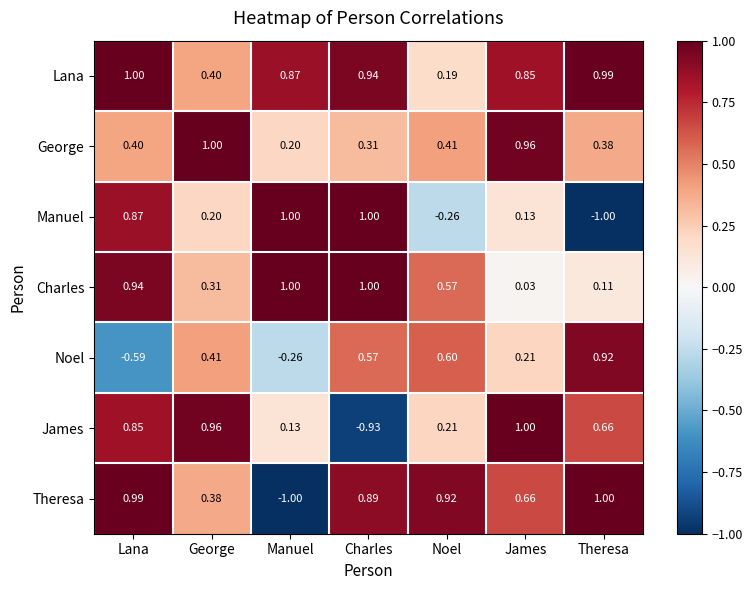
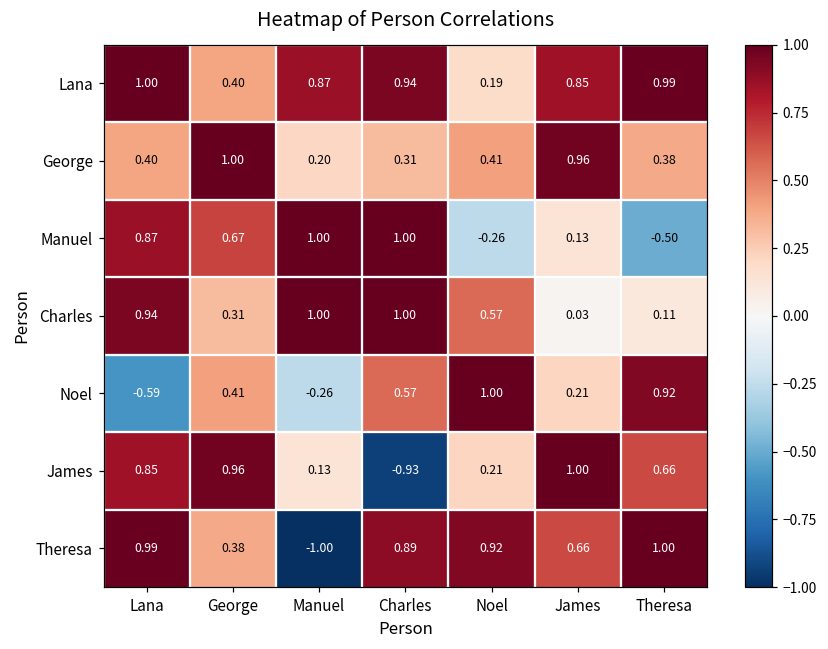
Manuel, George: 0.20 -> 0.67
Manuel, Theresa: -1.00 -> -0.50
Noel, Noel: 0.60 -> 1.00
